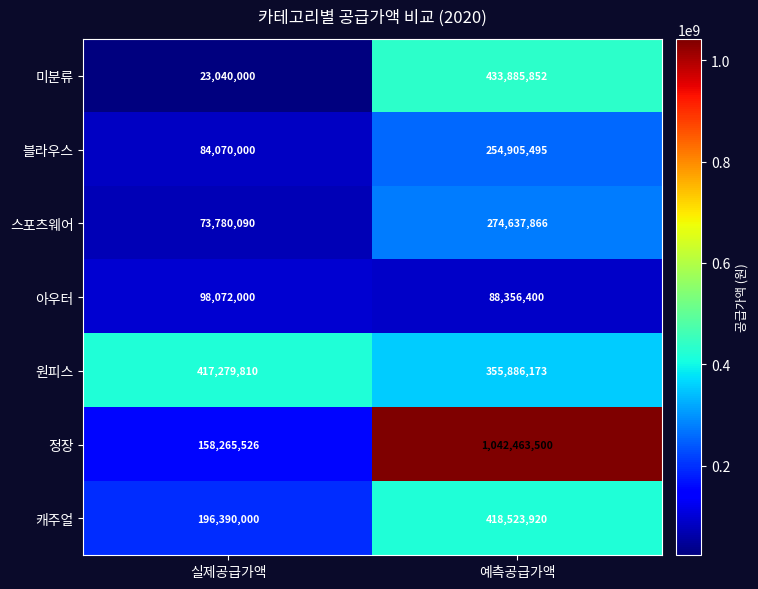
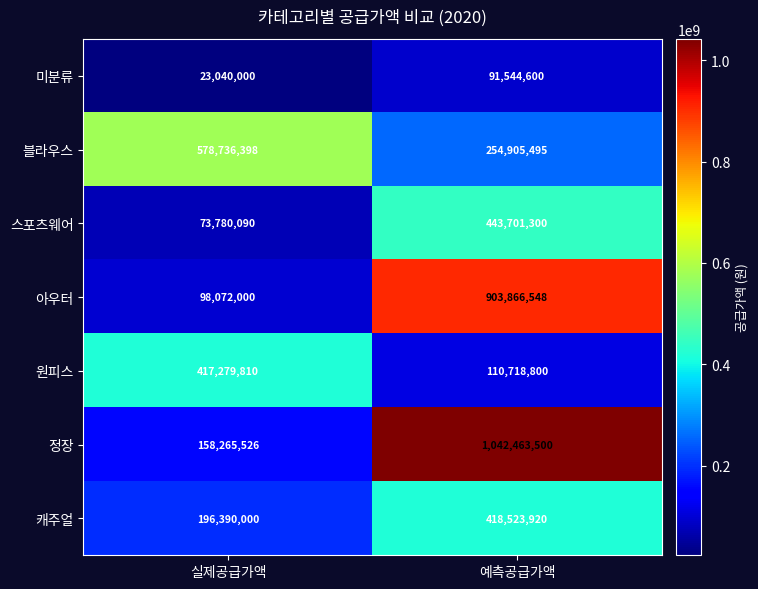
미분류, 예측공급가액: 433,885,852 -> 91,544,600
블라우스, 실제공급가액: 84,070,000 -> 578,736,398
스포츠웨어, 예측공급가액: 274,637,866 -> 443,701,300
아우터, 예측공급가액: 88,356,400 -> 903,866,548
원피스, 예측공급가액: 355,886,173 -> 110,718,800
